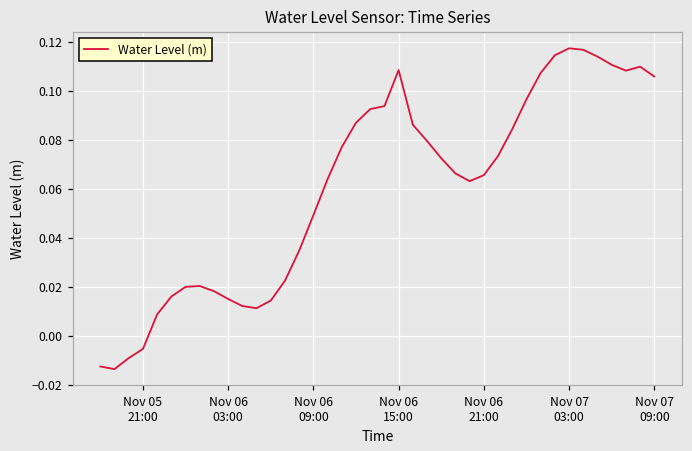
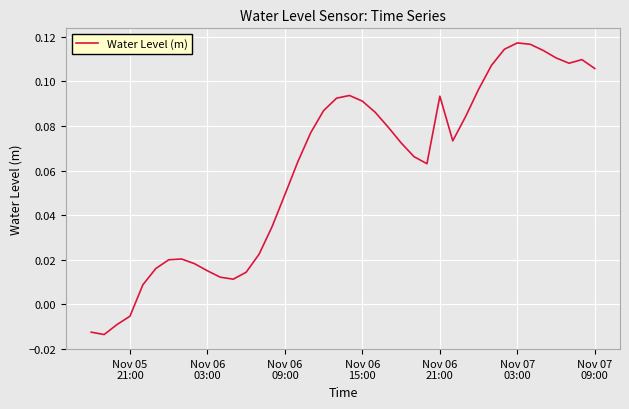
Nov 06 15:00: 0.108 -> 0.091
Nov 06 21:00: 0.066 -> 0.093
